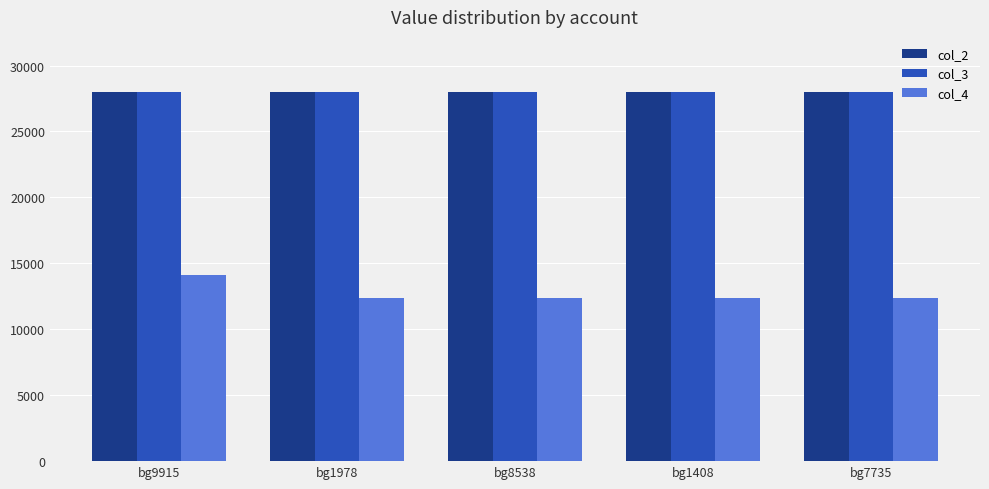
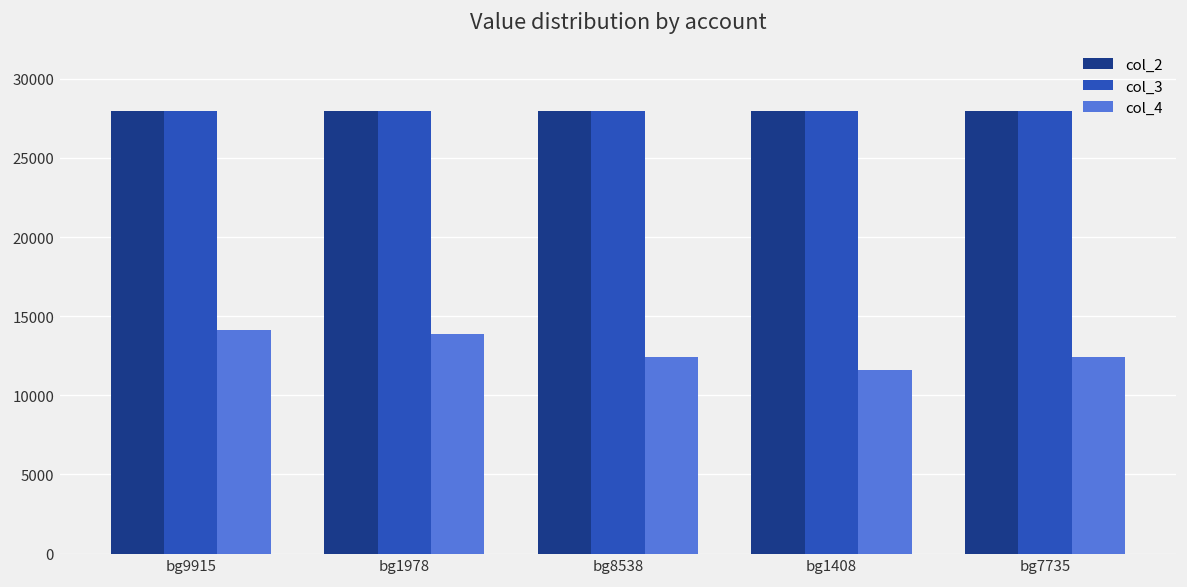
col_4, bg1978: 12400 -> 13900
col_4, bg1408: 12400 -> 11600
